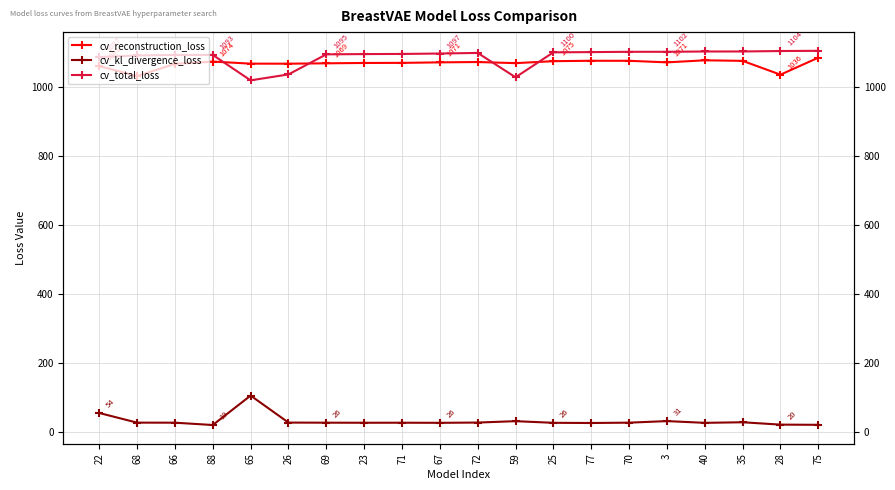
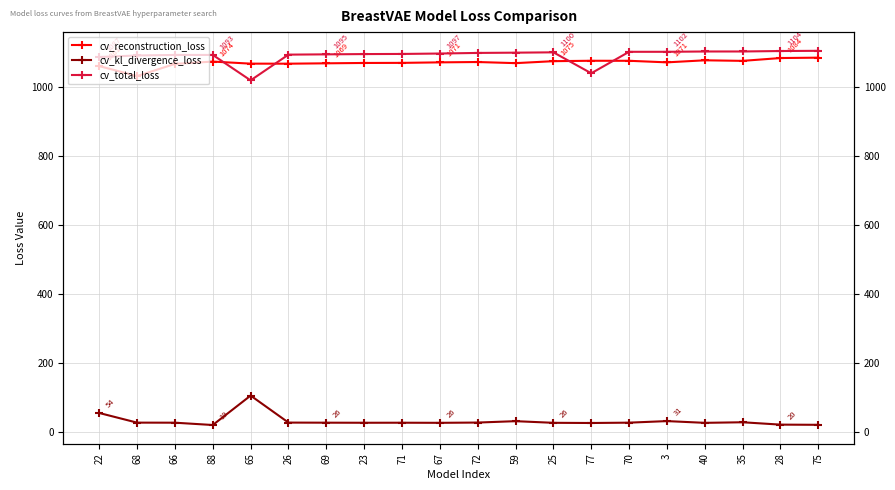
cv_total_loss, 26: 1040 -> 1090
cv_total_loss, 59: 1030 -> 1100
cv_total_loss, 77: 1100 -> 1040
cv_reconstruction_loss, 28: 1036 -> 1084
